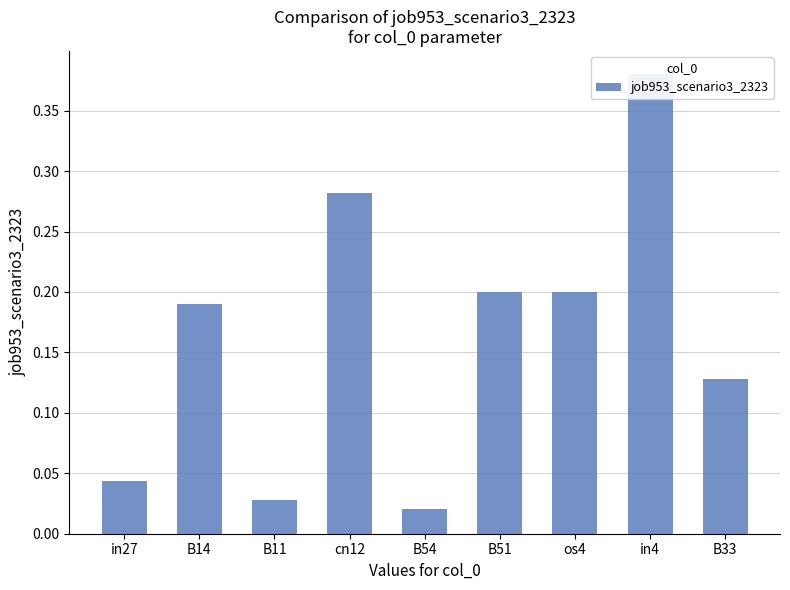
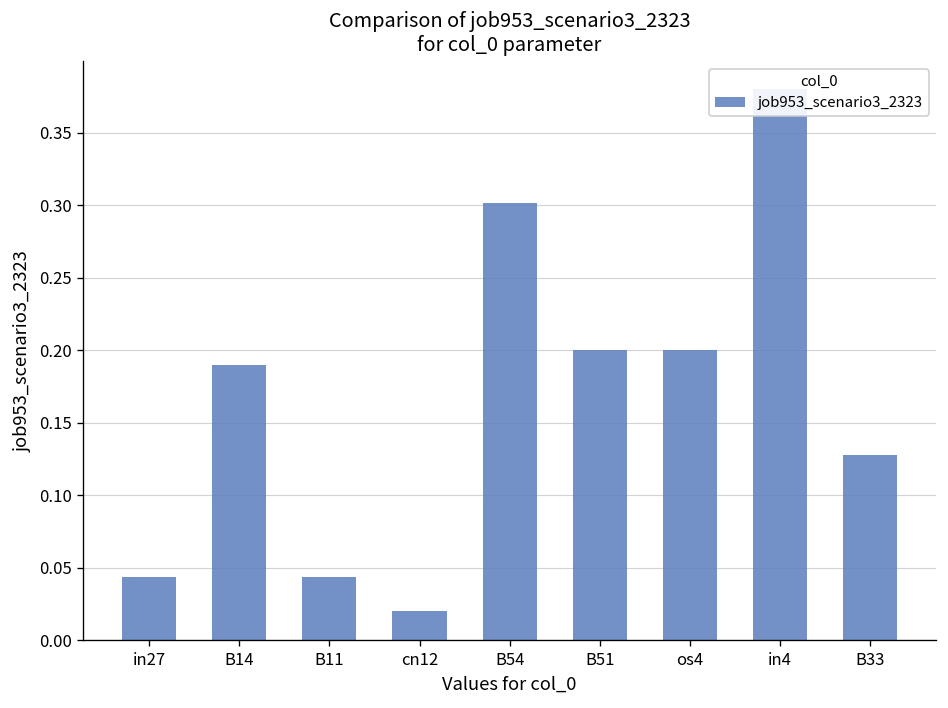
B11: 0.028 -> 0.044
cn12: 0.282 -> 0.020
B54: 0.020 -> 0.302
